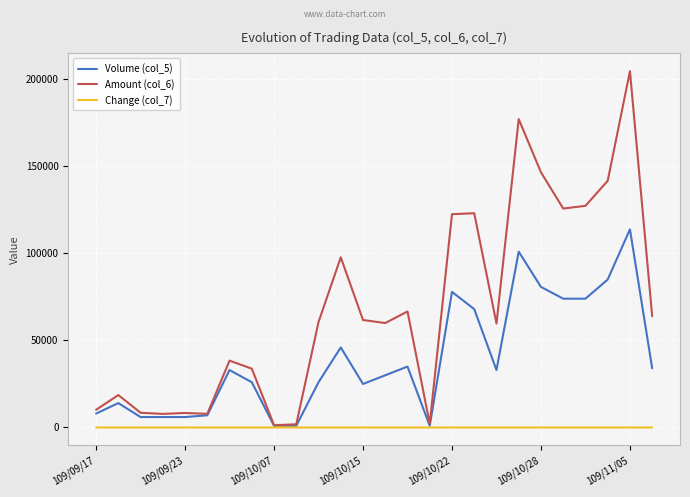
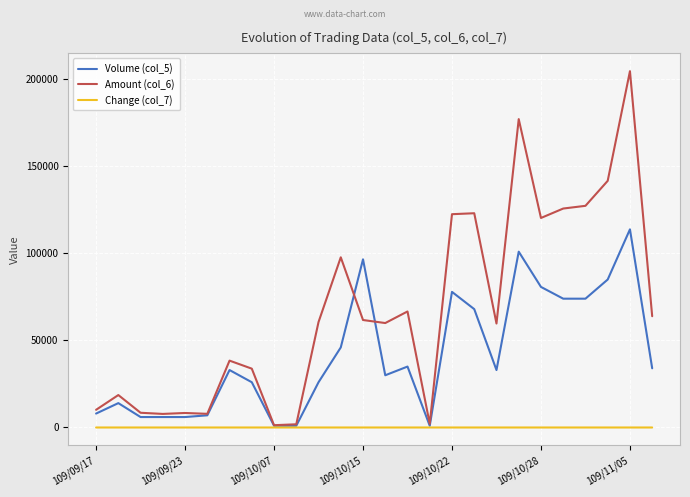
Volume (col_5), 109/10/15: 25000 -> 97000
Amount (col_6), 109/10/28: 147000 -> 120000
